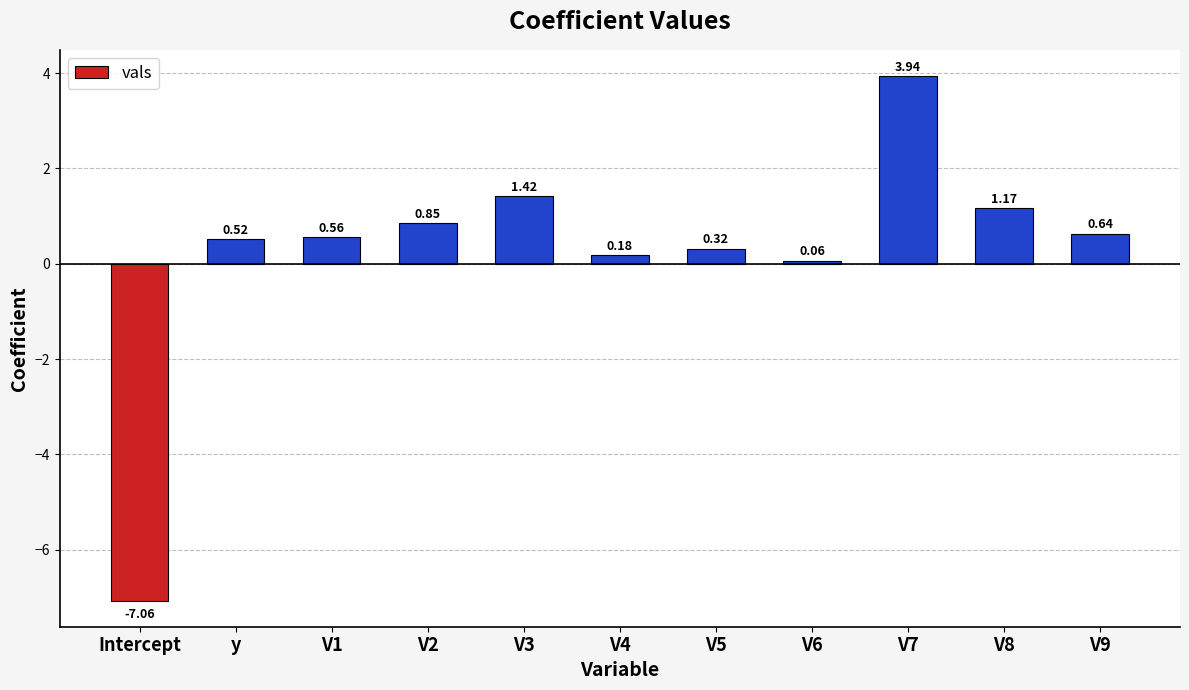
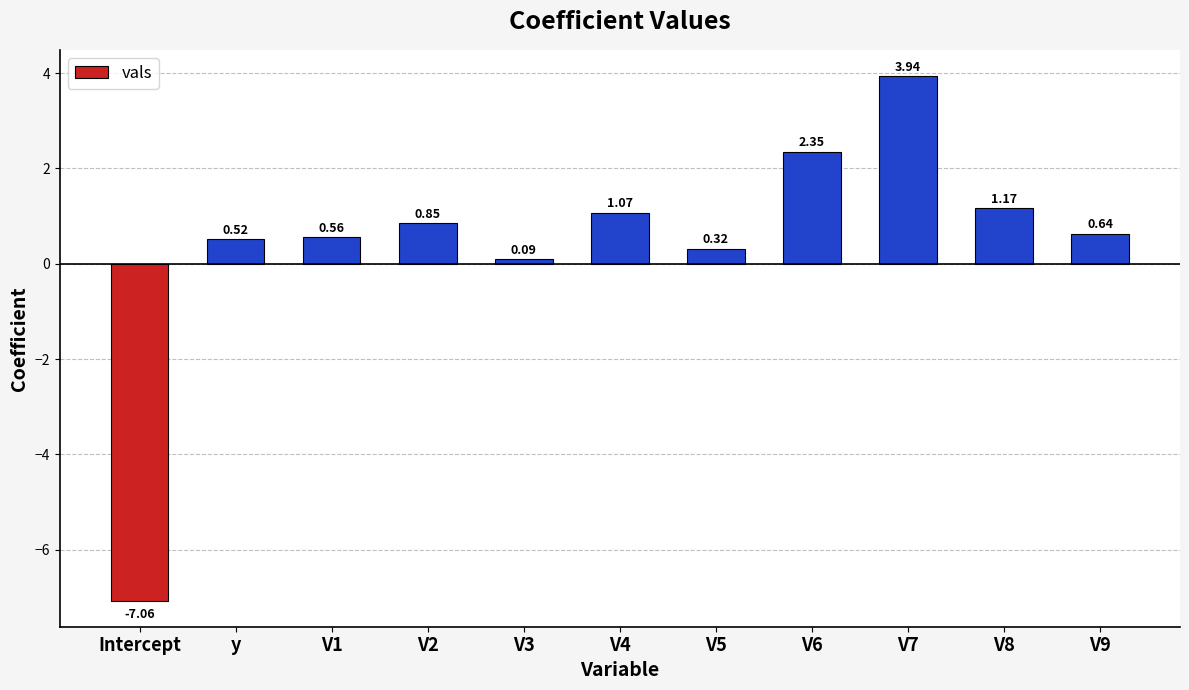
V3: 1.42 -> 0.09
V4: 0.18 -> 1.07
V6: 0.06 -> 2.35
